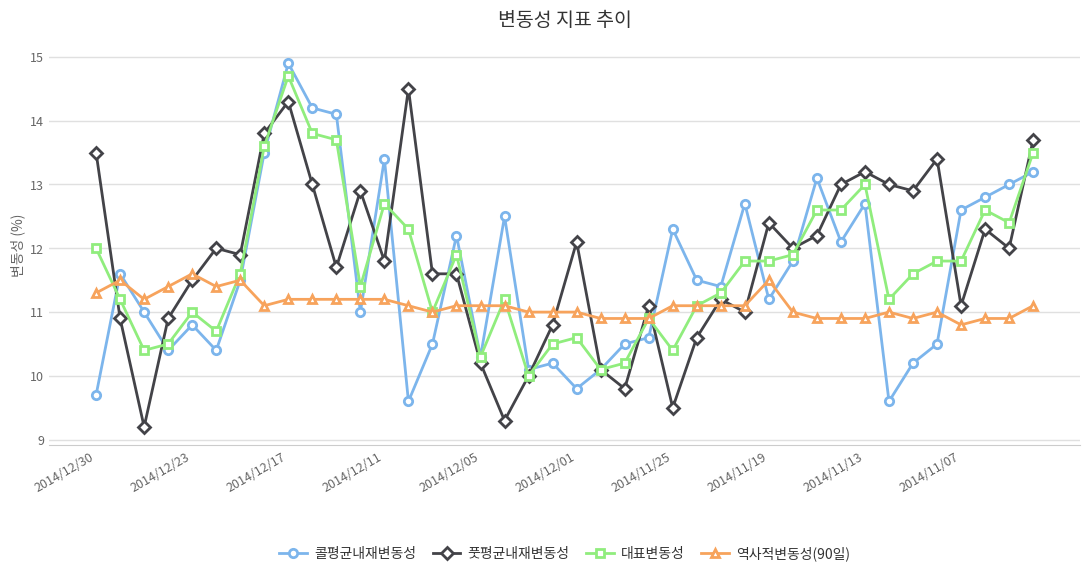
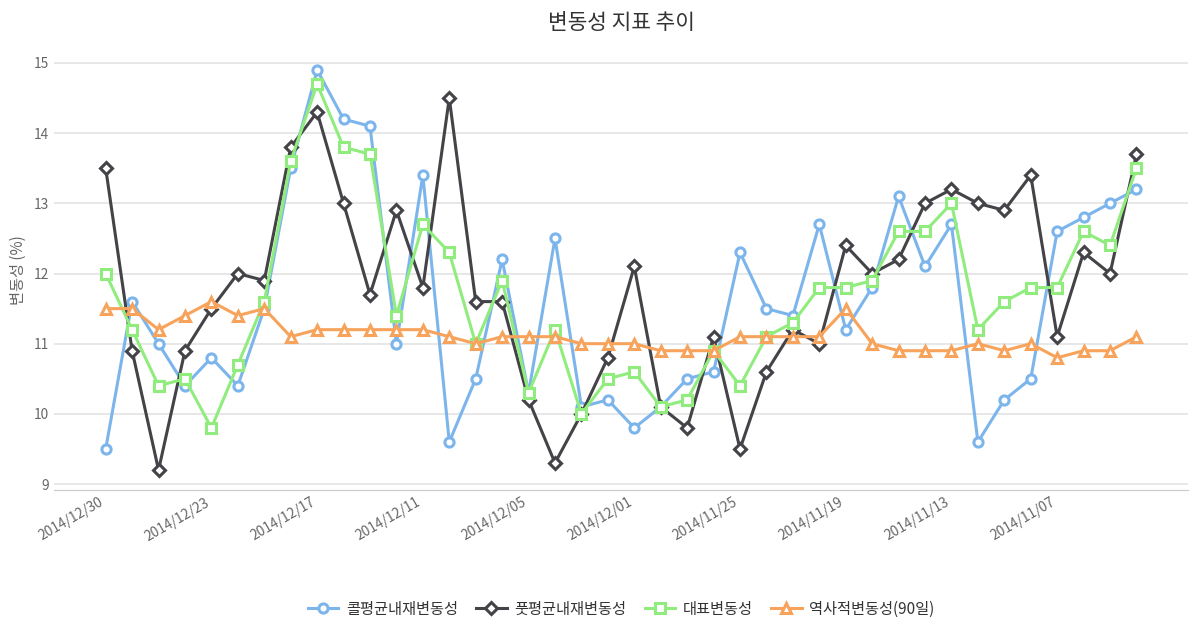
콜평균내재변동성, 2014/12/30: 9.7 -> 9.5
역사적변동성(90일), 2014/12/30: 11.3 -> 11.5
대표변동성, 2014/12/23: 11.0 -> 9.8
